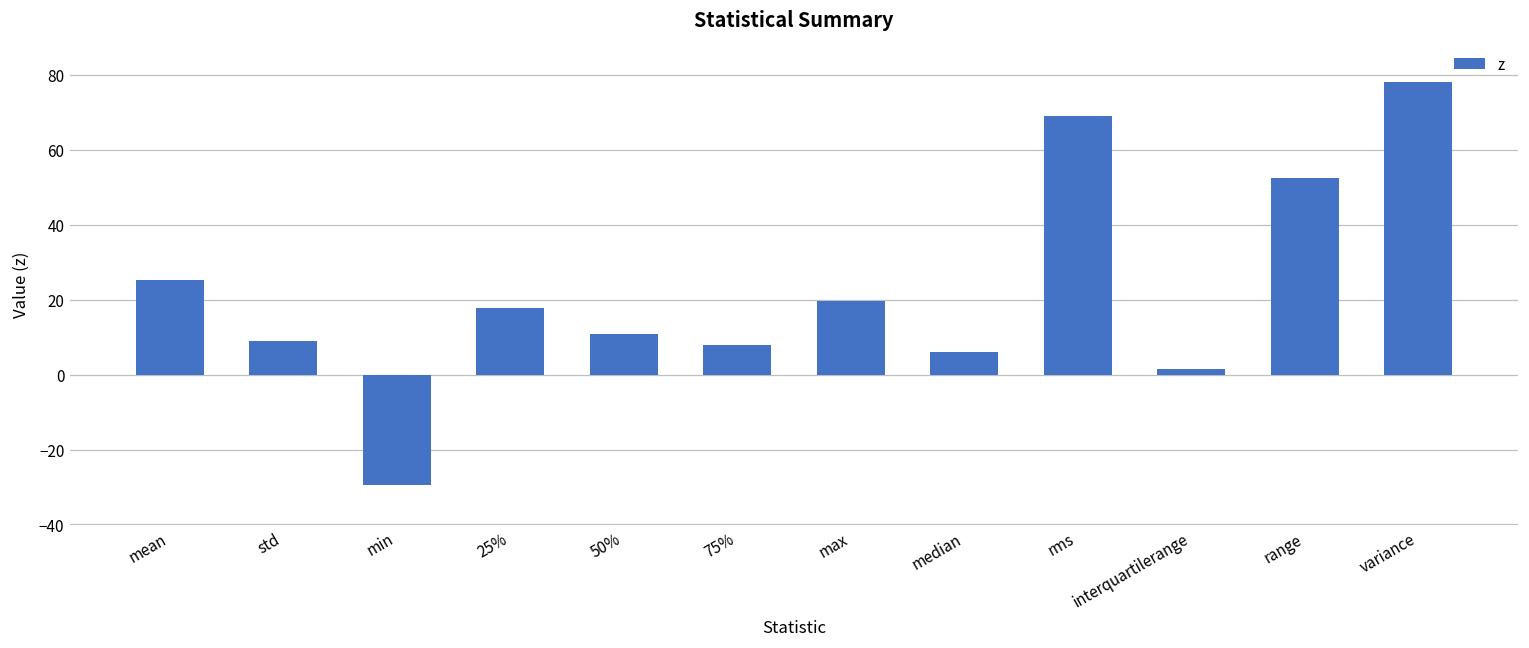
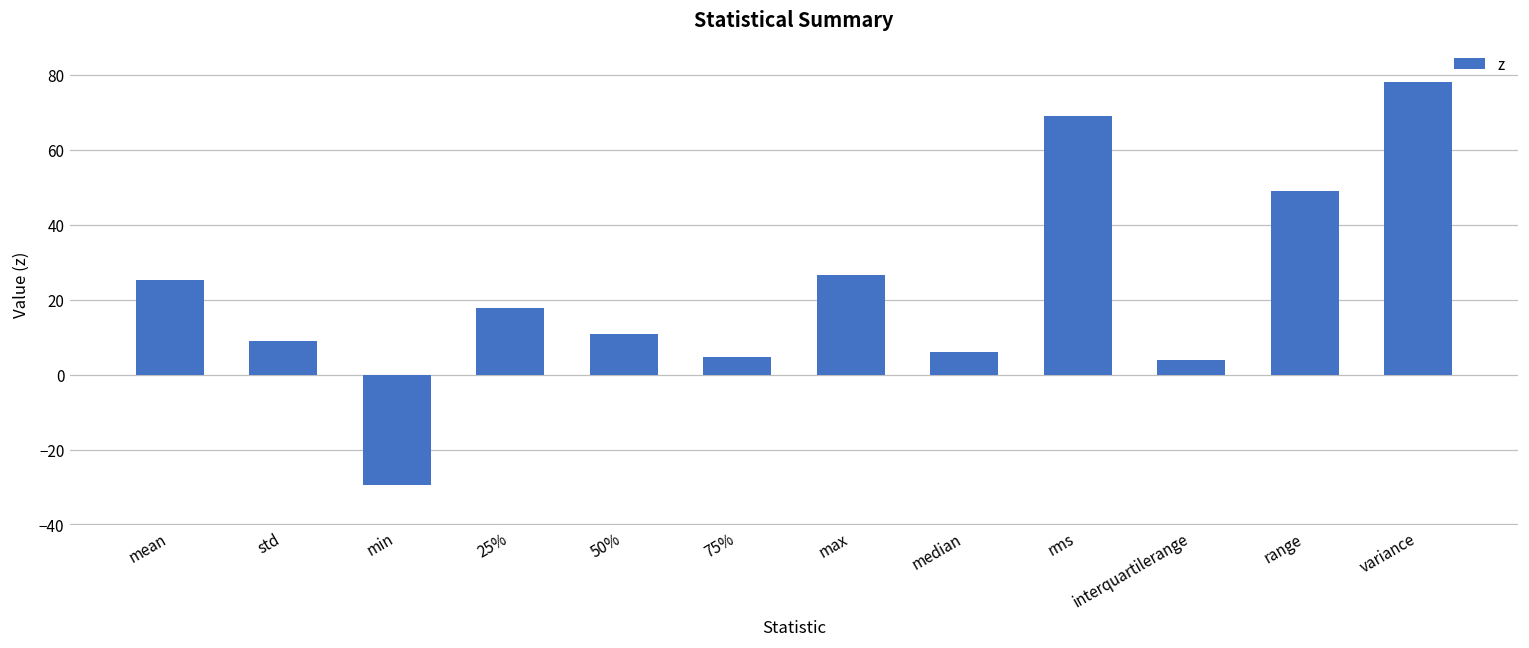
75%: 8 -> 5
max: 20 -> 27
interquartilerange: 1 -> 4
range: 52 -> 49
